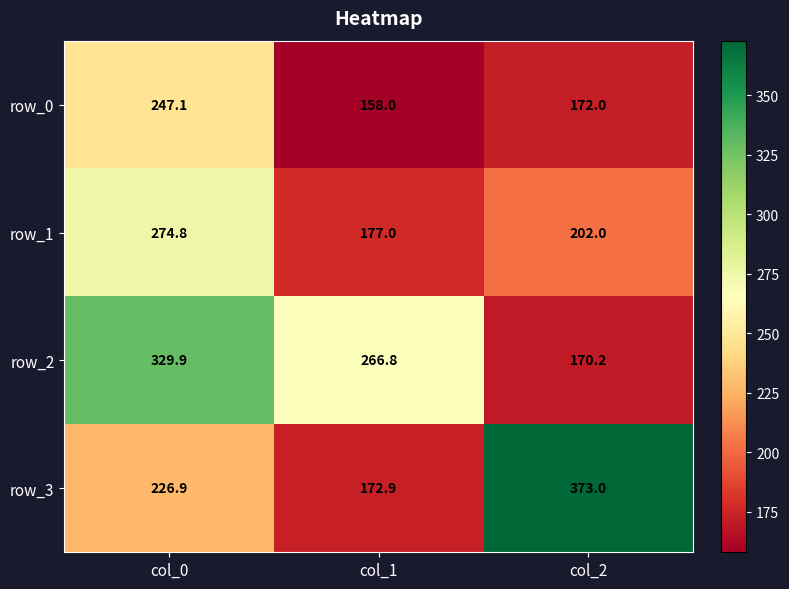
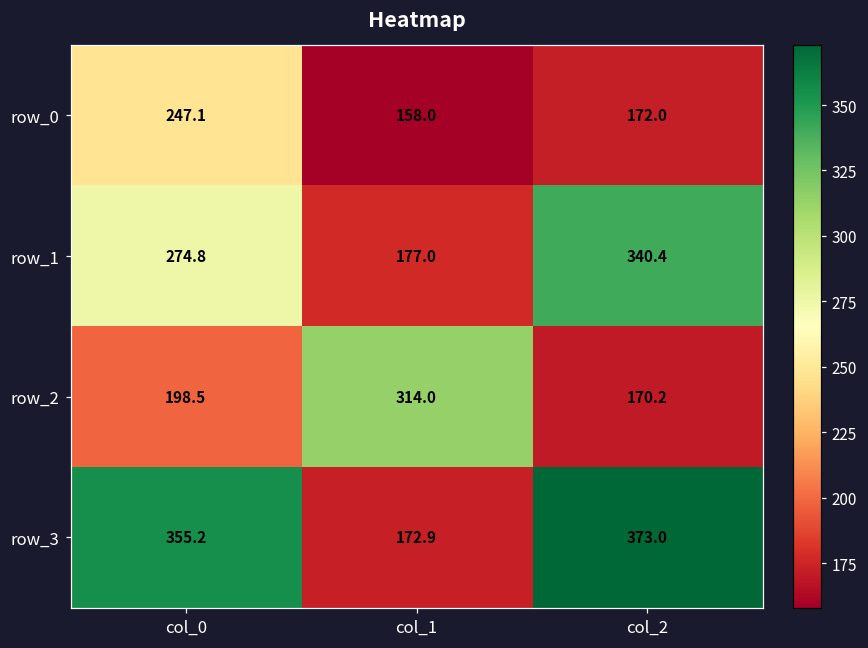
row_1, col_2: 202.0 -> 340.4
row_2, col_0: 329.9 -> 198.5
row_2, col_1: 266.8 -> 314.0
row_3, col_0: 226.9 -> 355.2
